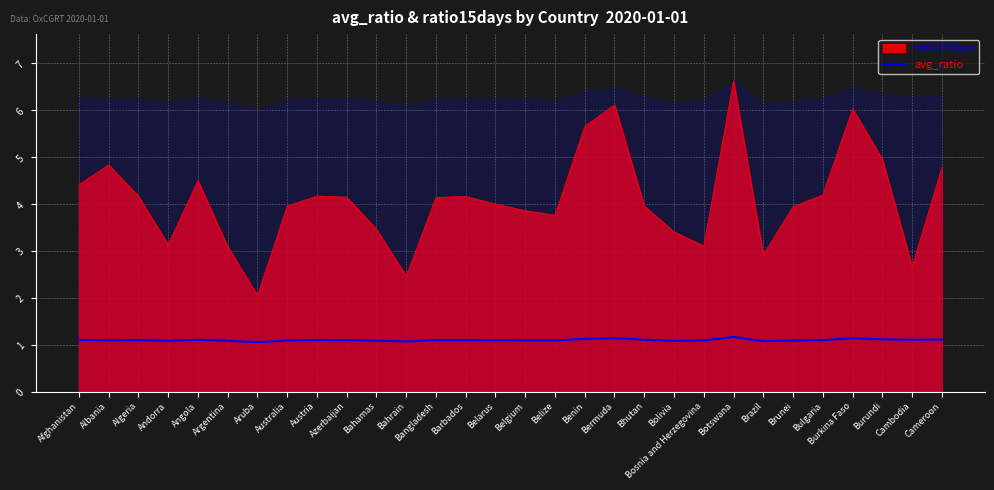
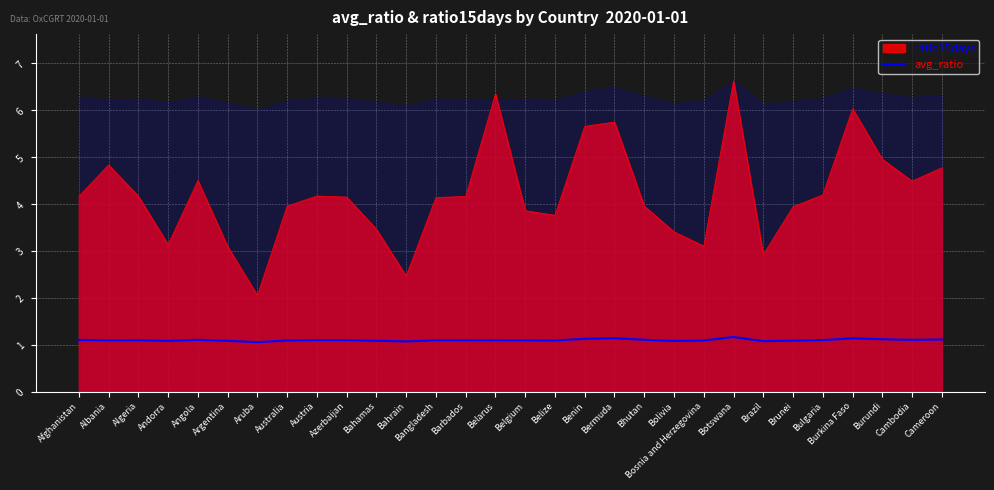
ratio15days, Afghanistan: 4.4 -> 4.2
ratio15days, Belarus: 4.0 -> 6.3
ratio15days, Bermuda: 6.1 -> 5.7
ratio15days, Cambodia: 2.7 -> 4.5
